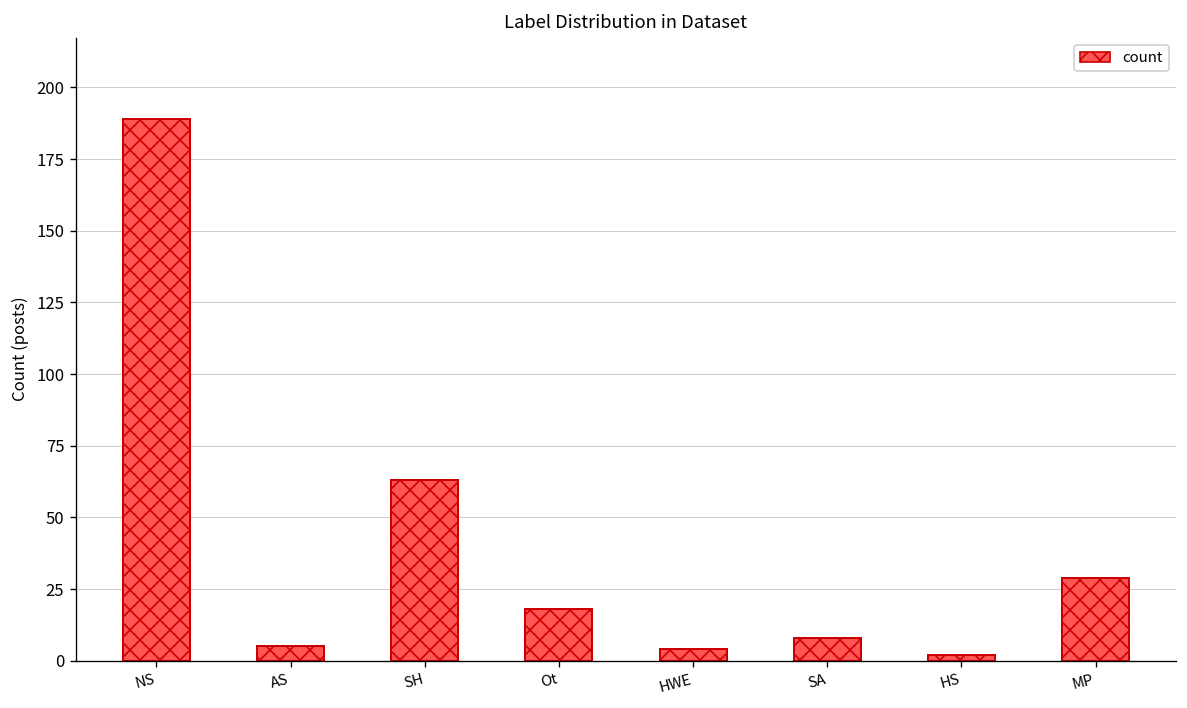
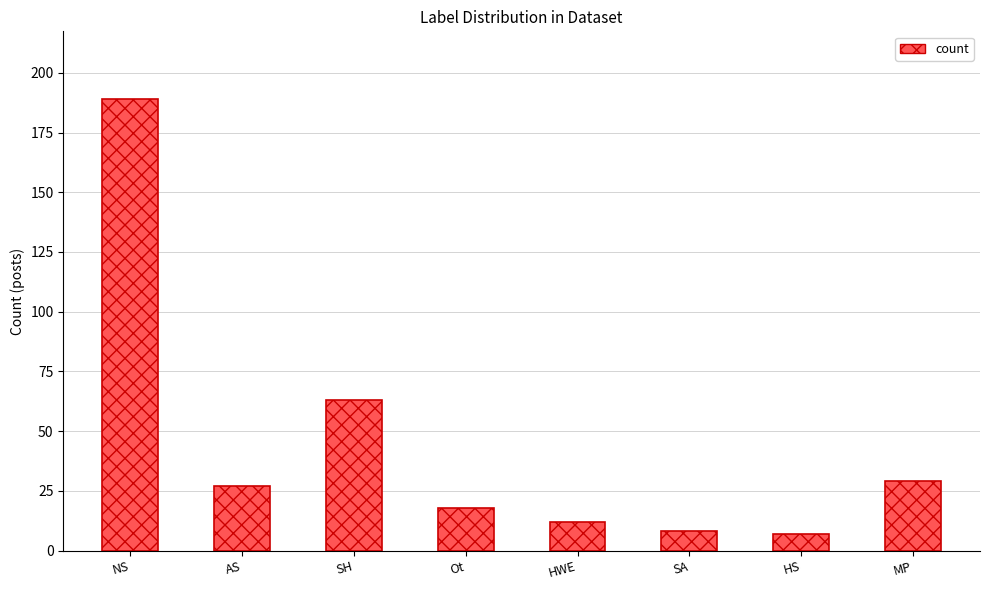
AS: 5 -> 27
HWE: 4 -> 12
HS: 2 -> 7
